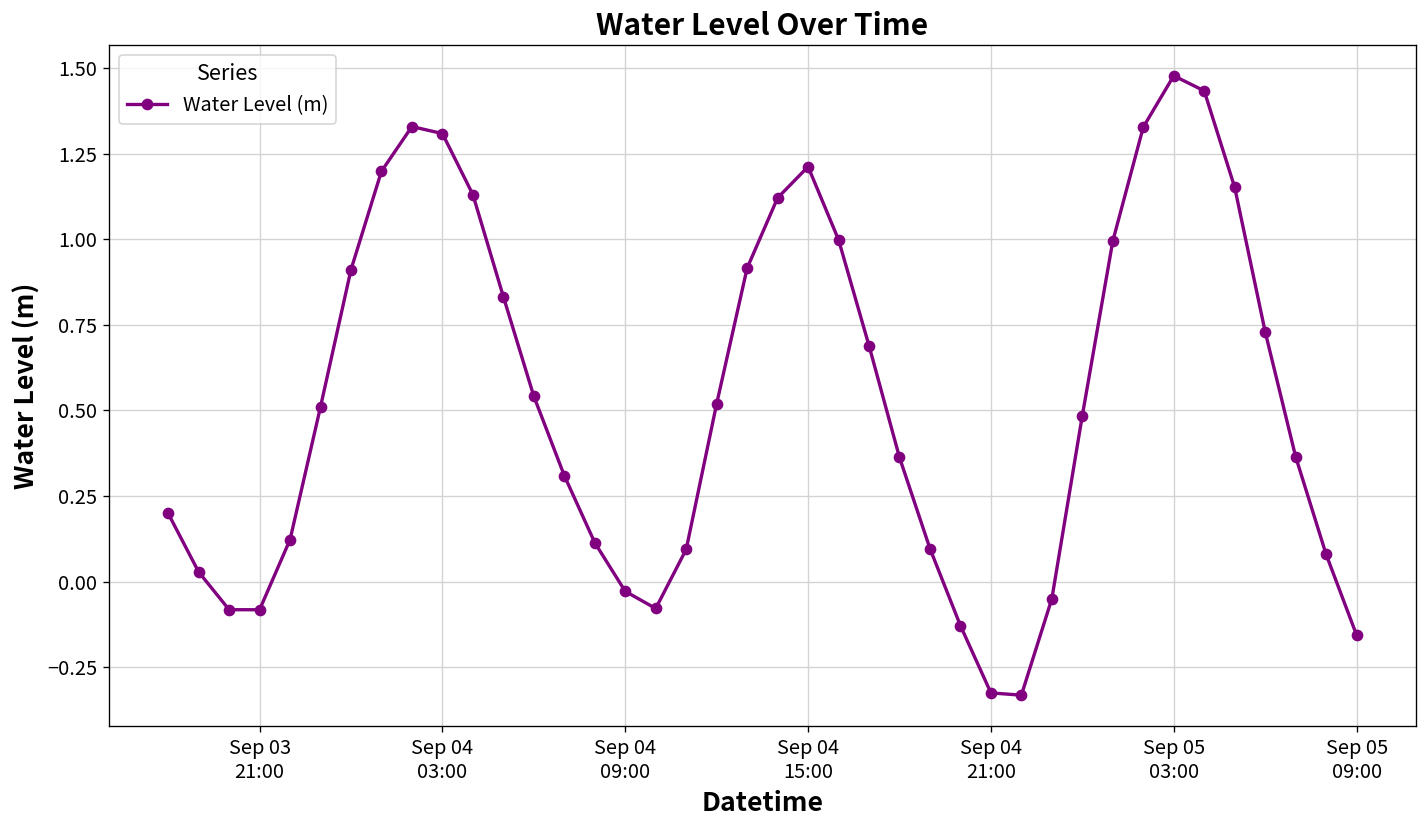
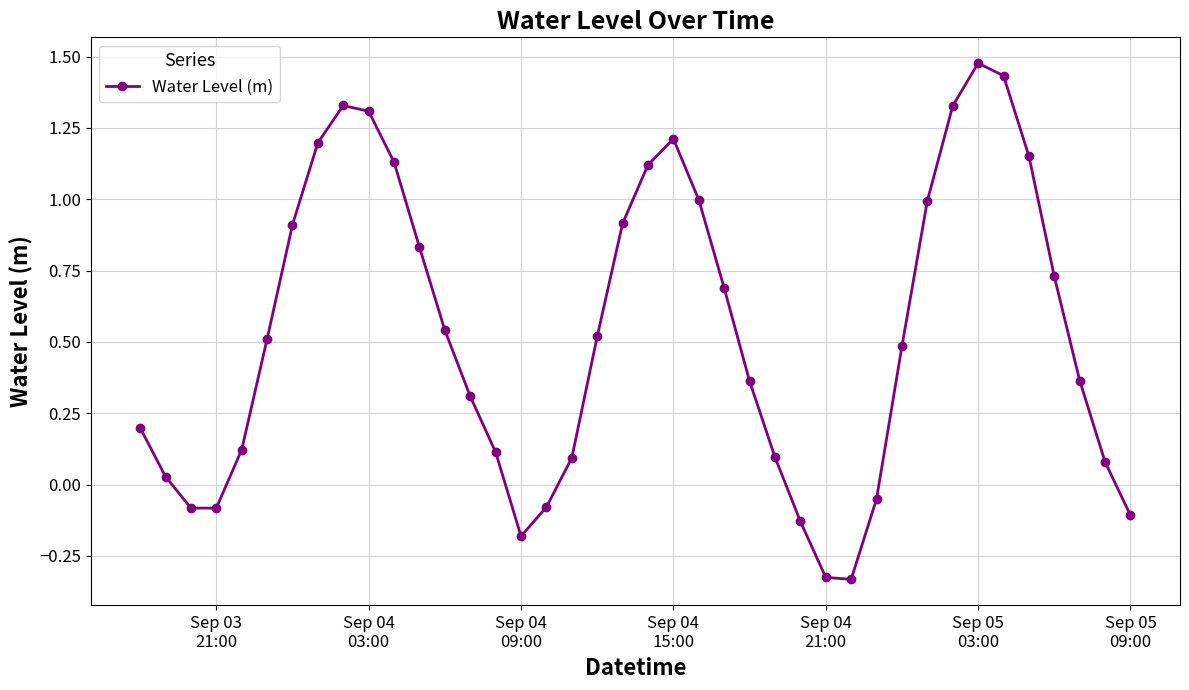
Sep 04 09:00: -0.03 -> -0.18
Sep 05 09:00: -0.16 -> -0.11
